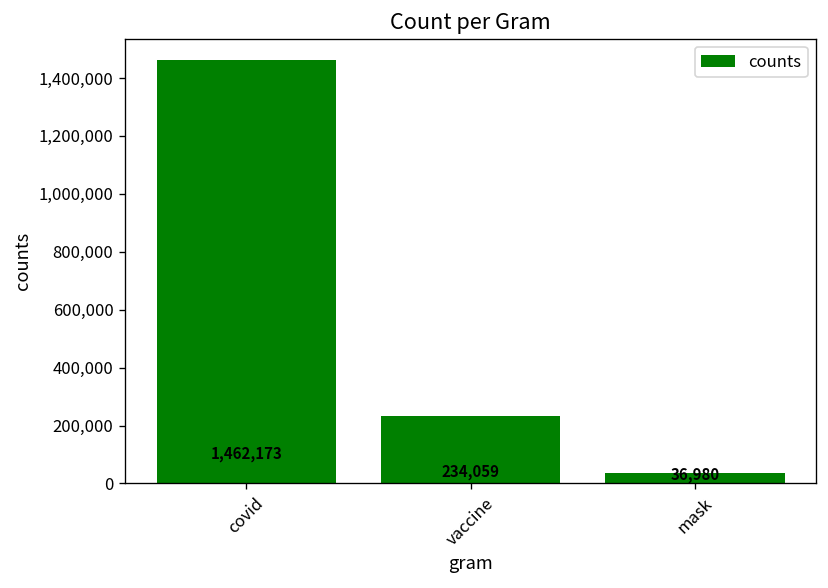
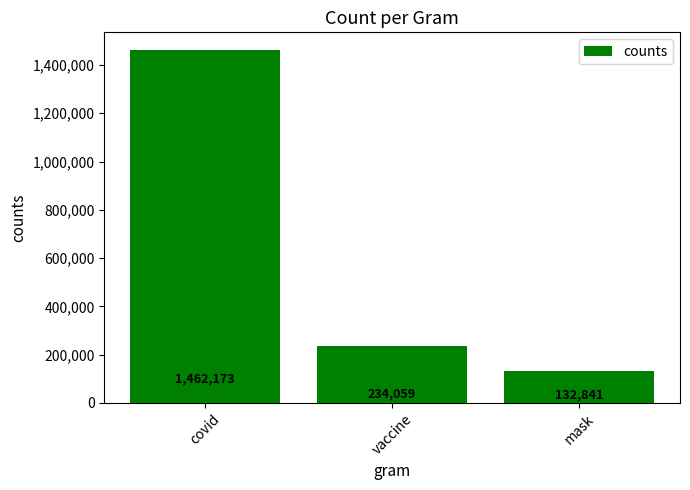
mask: 36,980 -> 132,841
